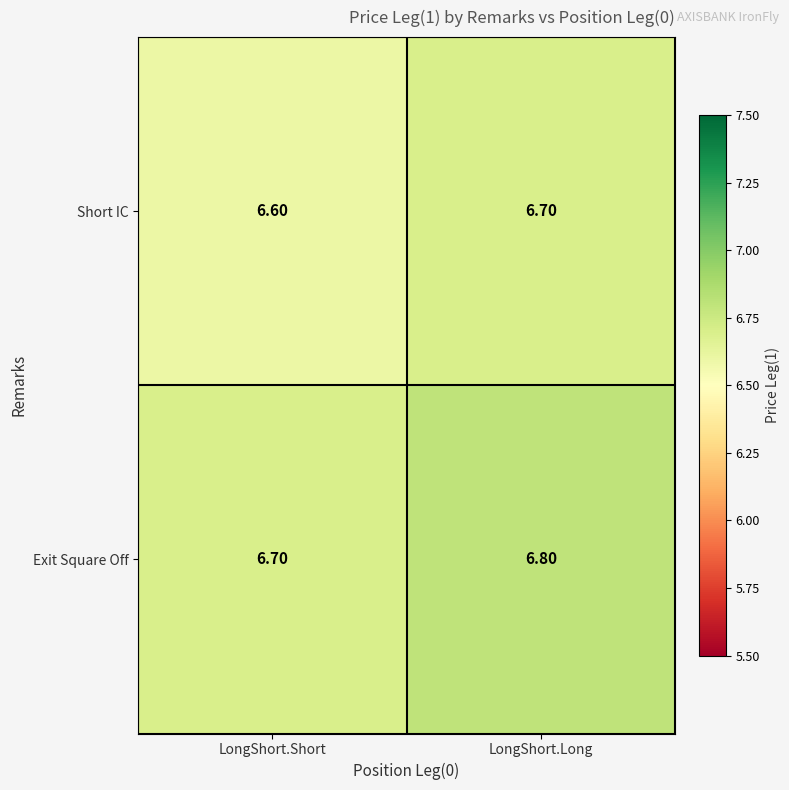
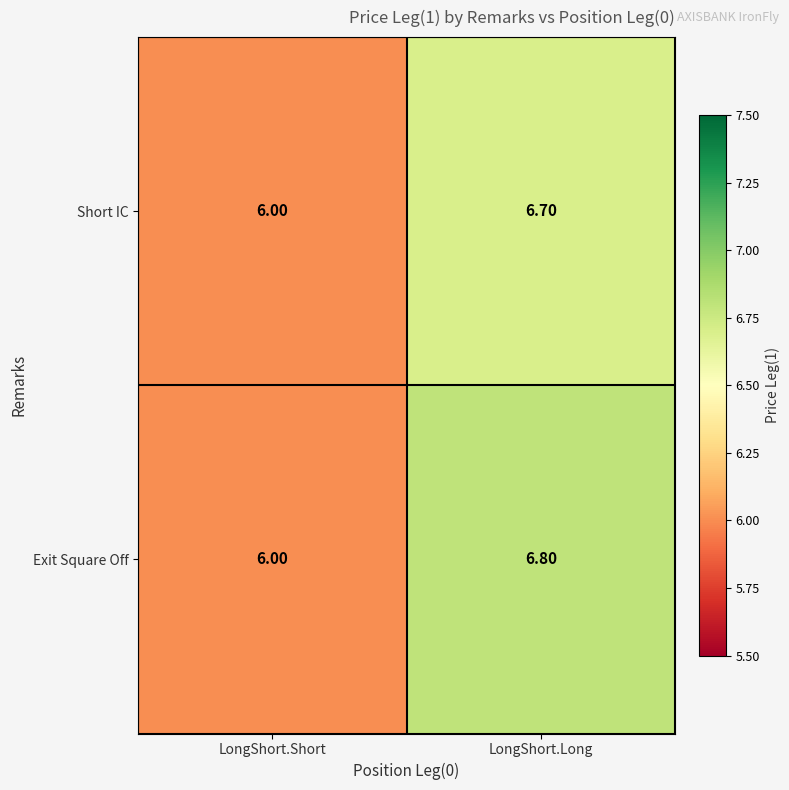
Short IC, LongShort.Short: 6.60 -> 6.00
Exit Square Off, LongShort.Short: 6.70 -> 6.00
